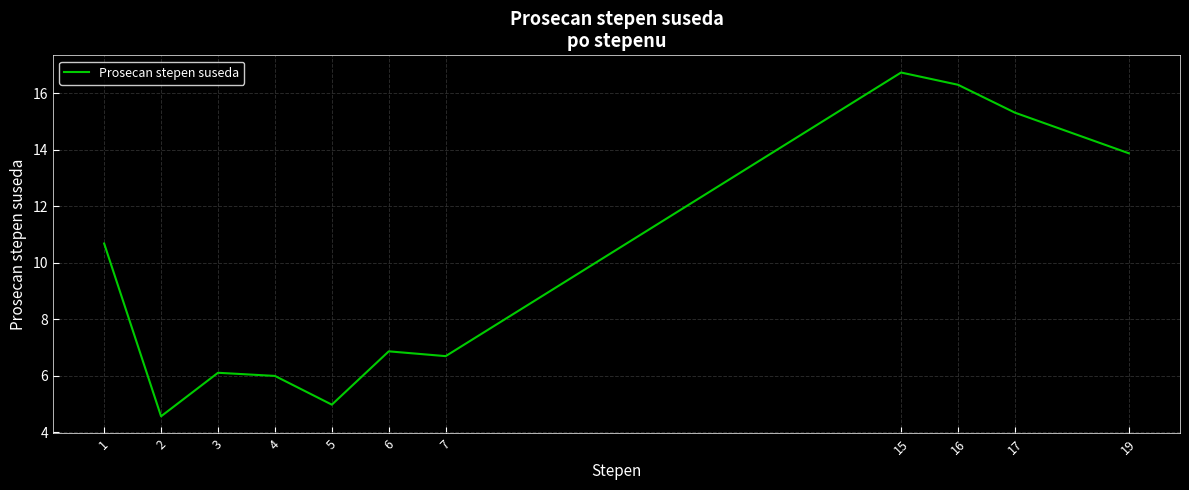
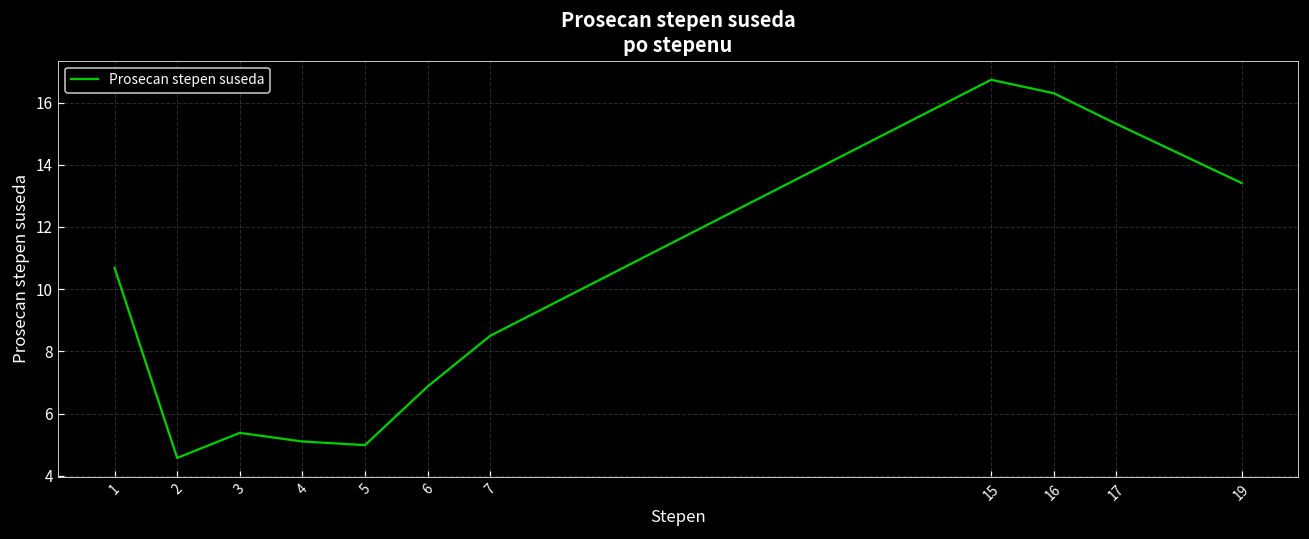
3: 6.1 -> 5.4
4: 6.0 -> 5.1
7: 6.7 -> 8.5
19: 13.9 -> 13.4
